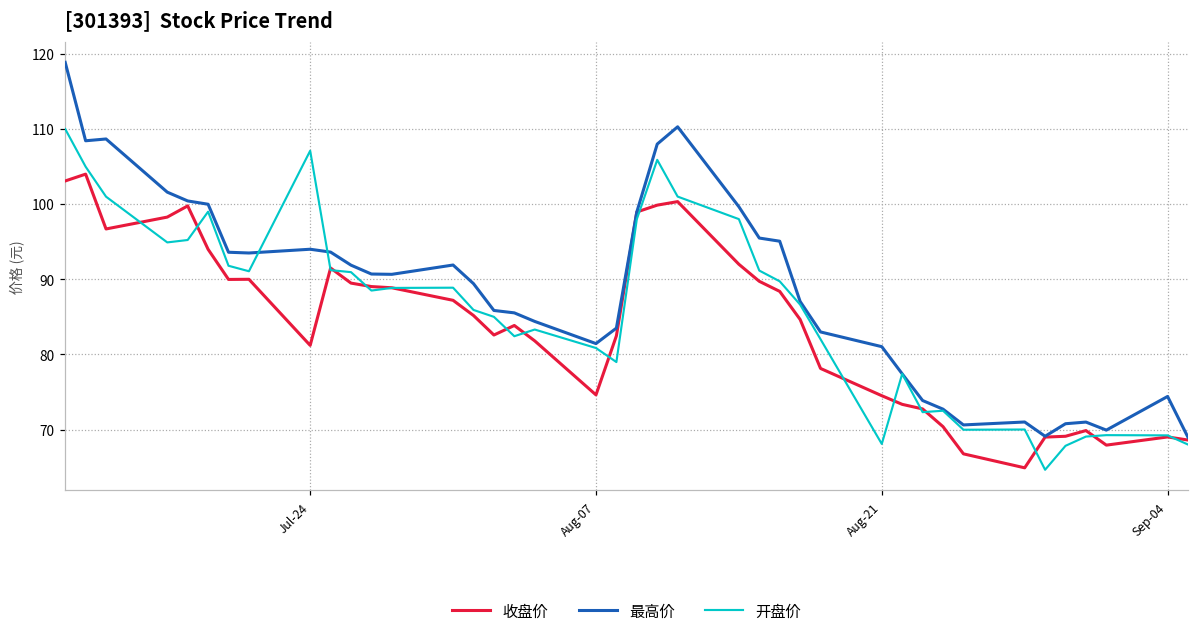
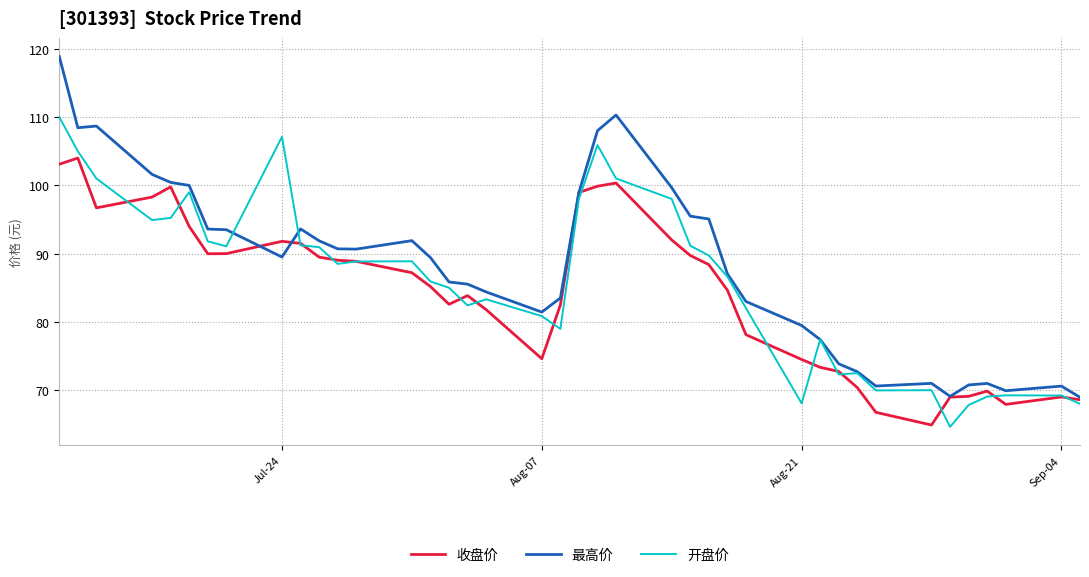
收盘价, Jul-24: 81 -> 92
最高价, Jul-24: 94 -> 90
最高价, Aug-21: 81 -> 79
最高价, Sep-04: 74 -> 71
